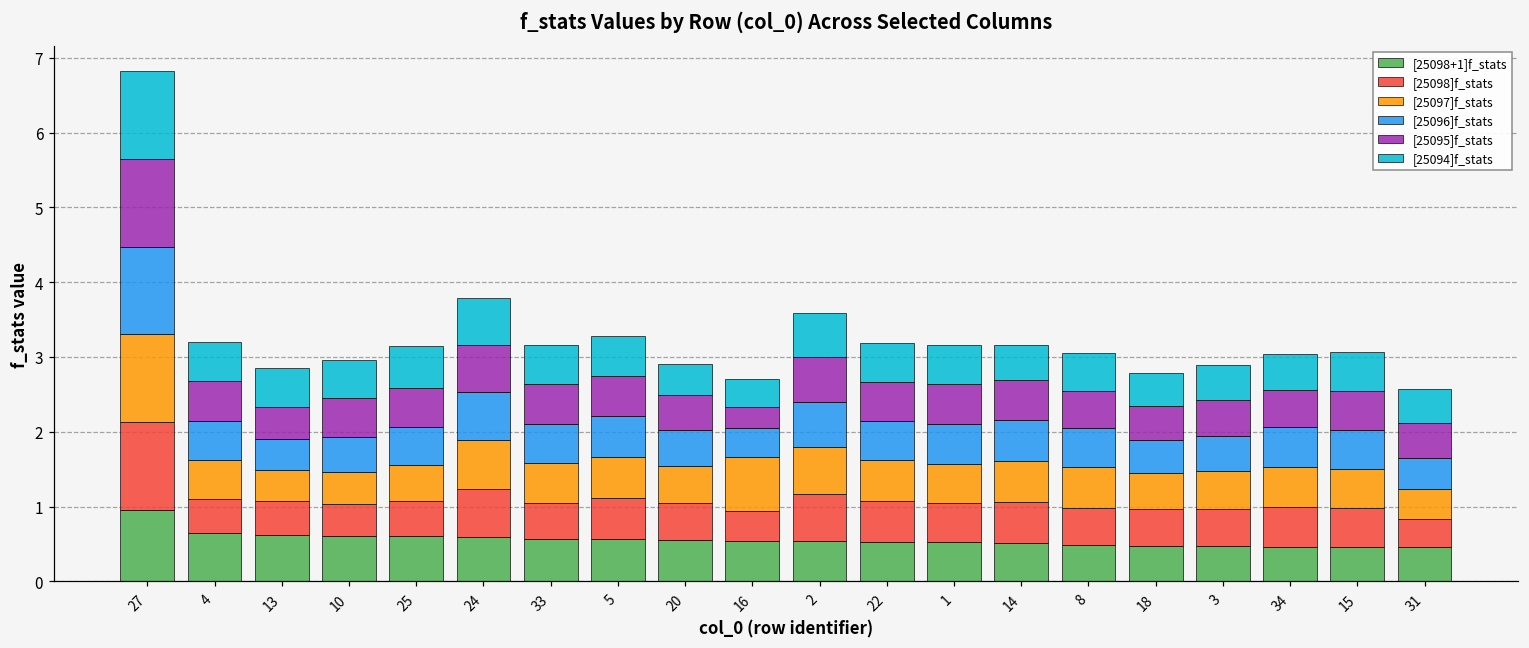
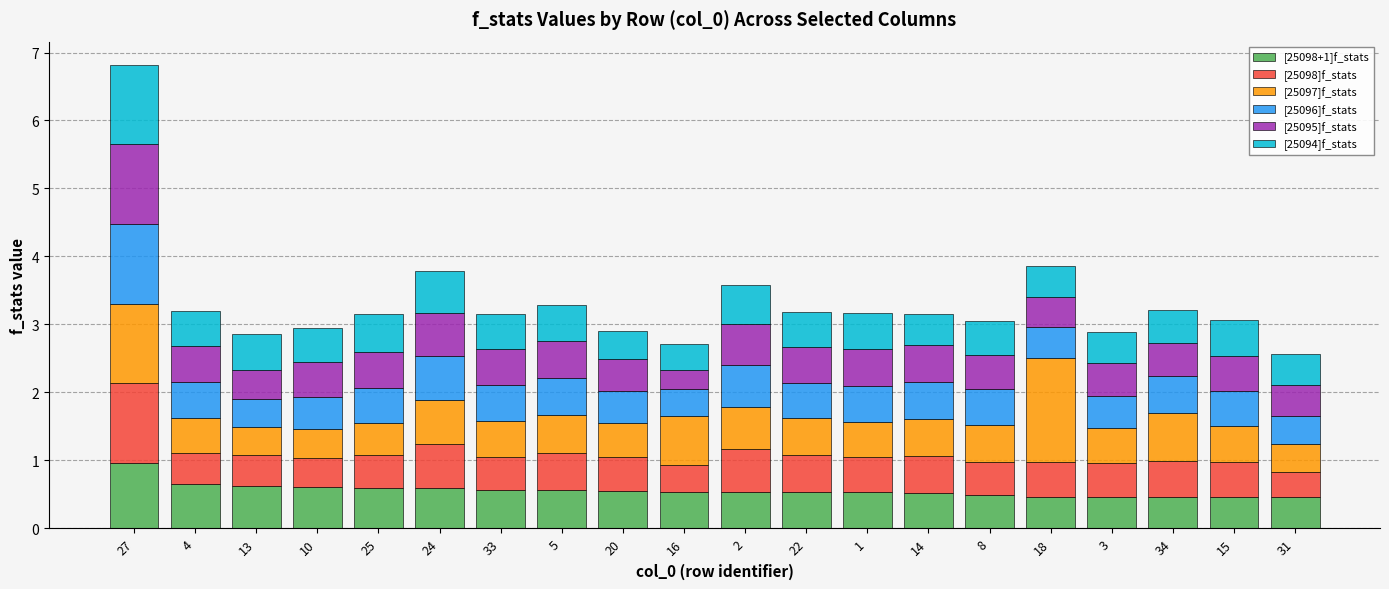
[25097]f_stats, 18: 0.5 -> 1.5
[25097]f_stats, 34: 0.5 -> 0.7
